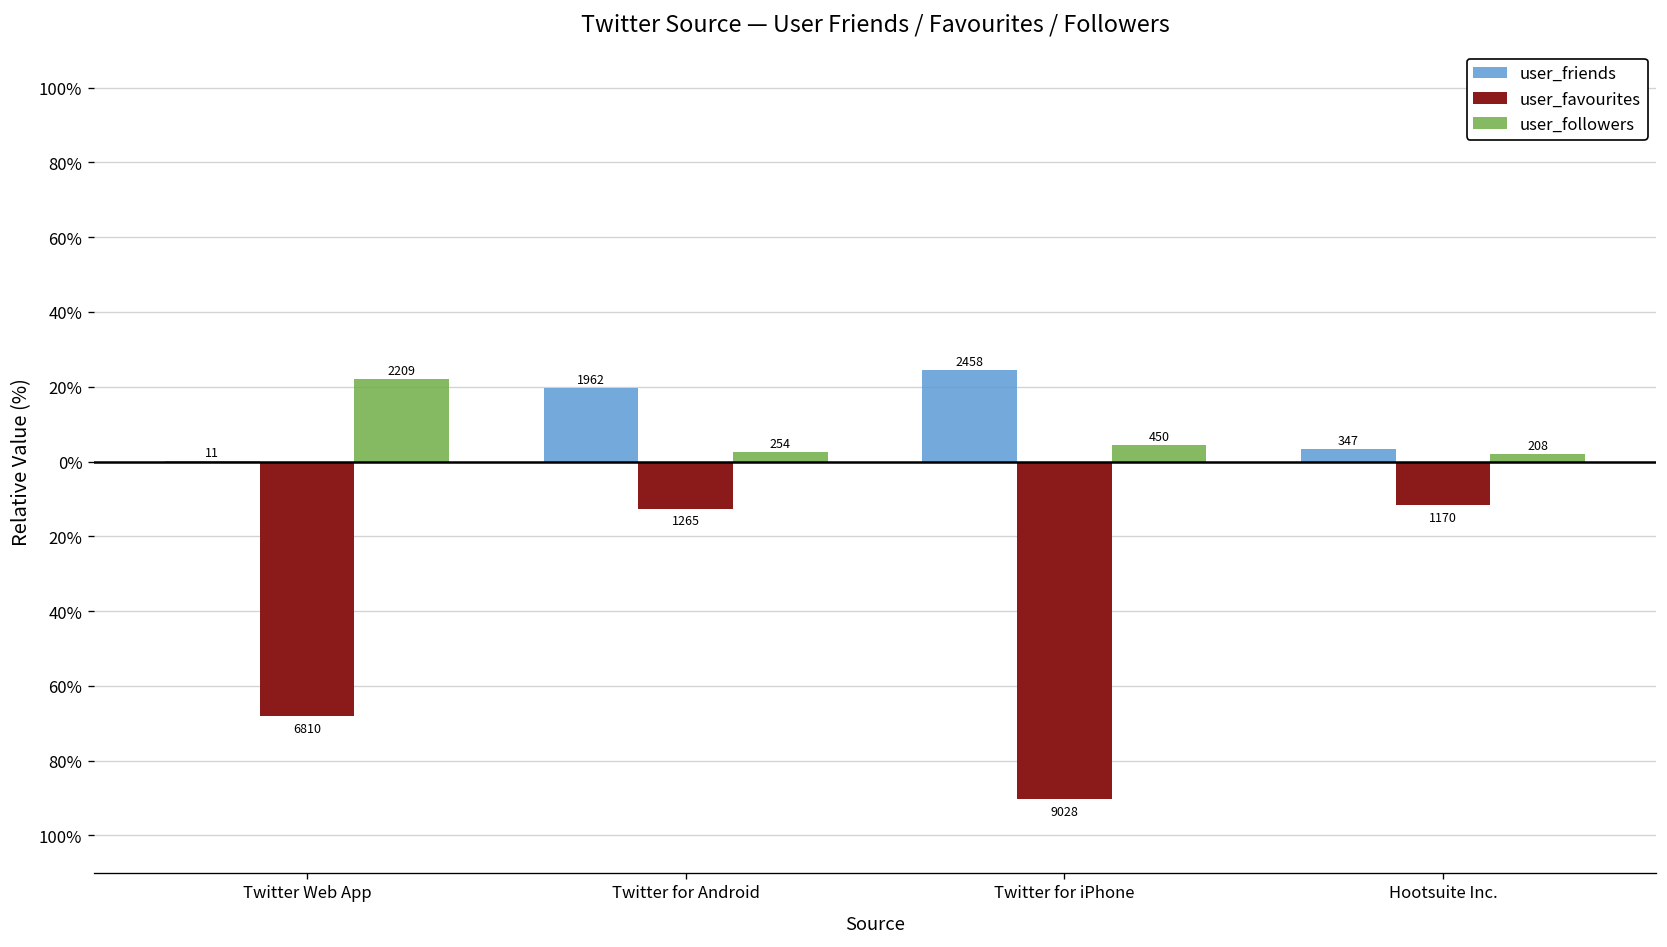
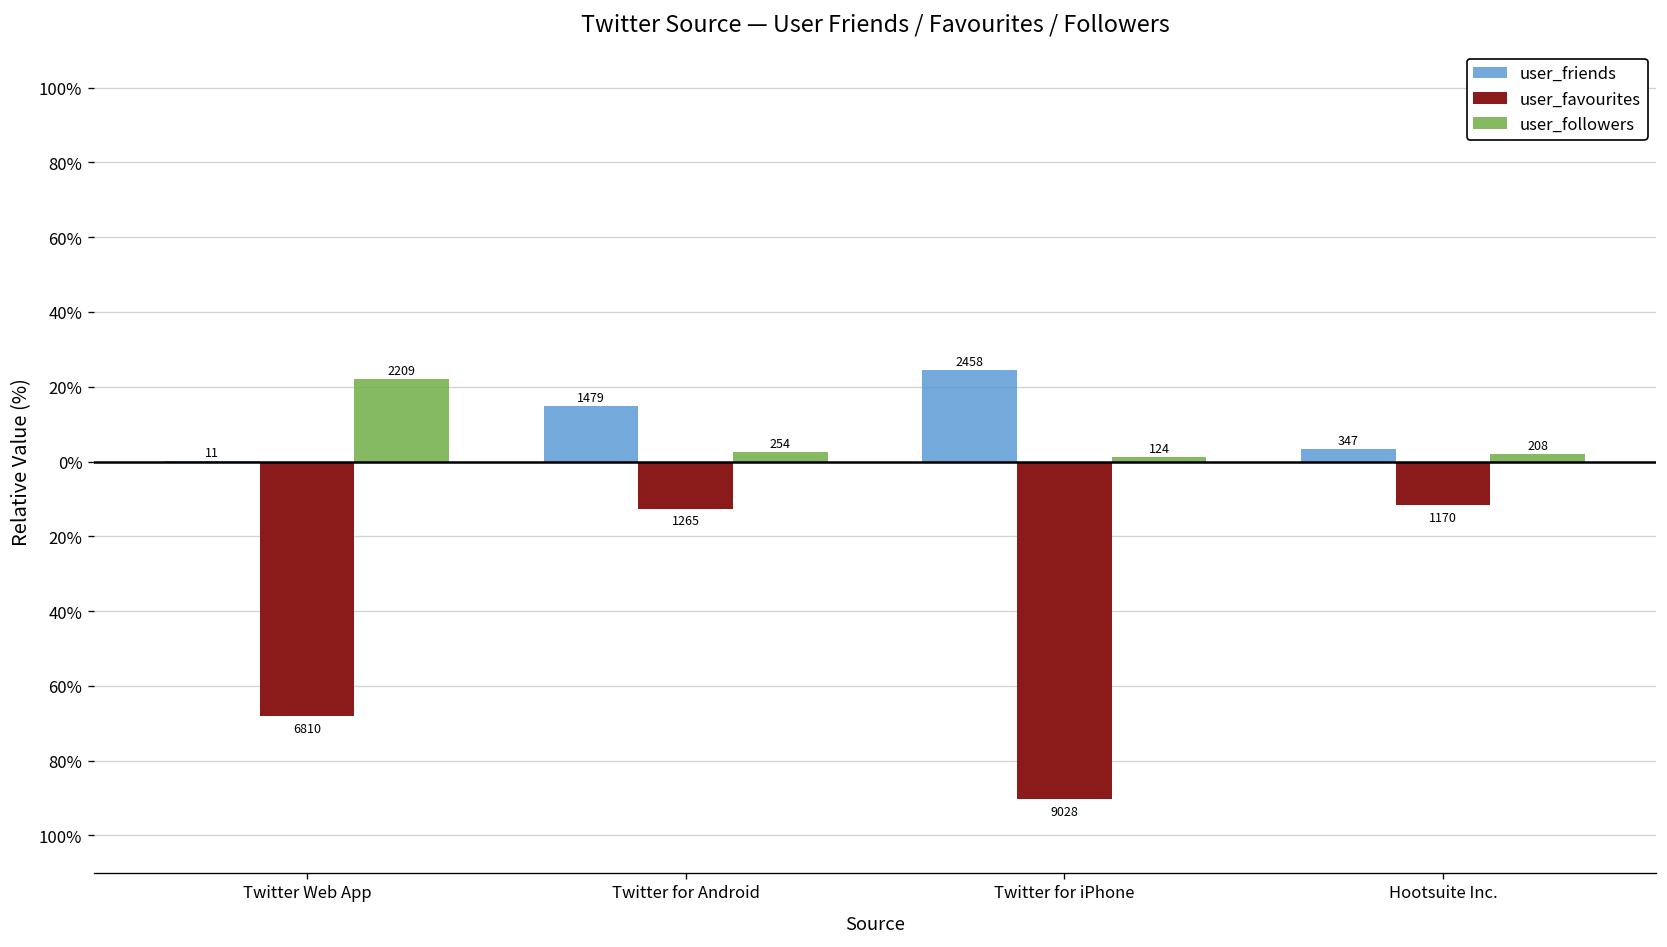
user_friends, Twitter for Android: 1962 -> 1479
user_followers, Twitter for iPhone: 450 -> 124
